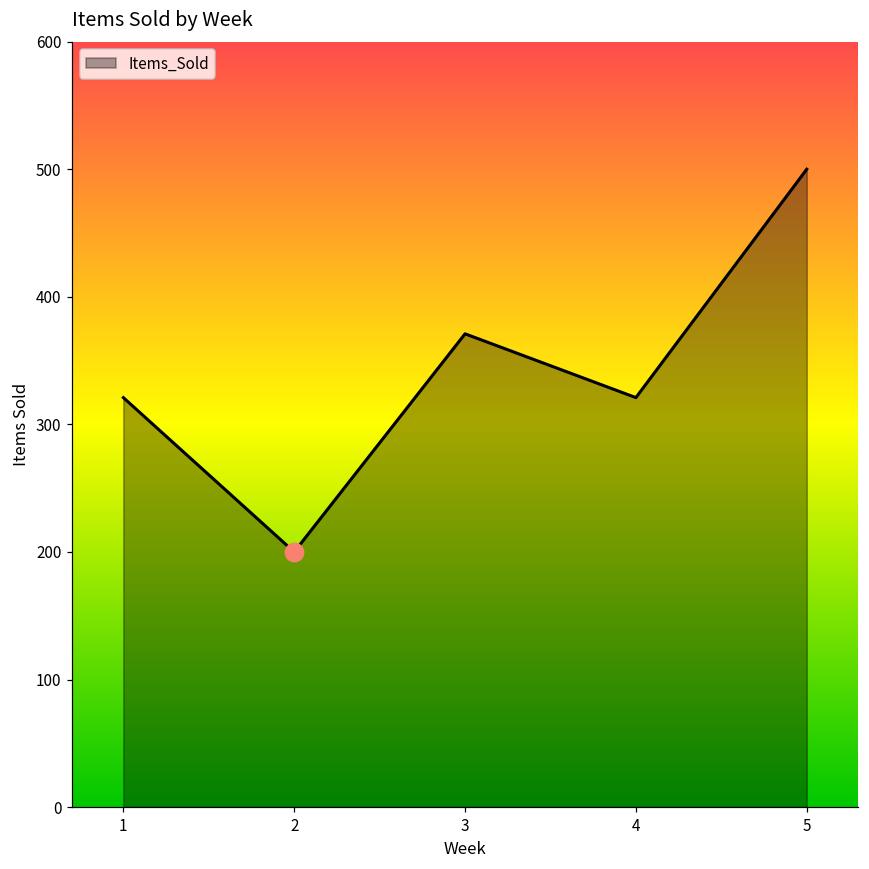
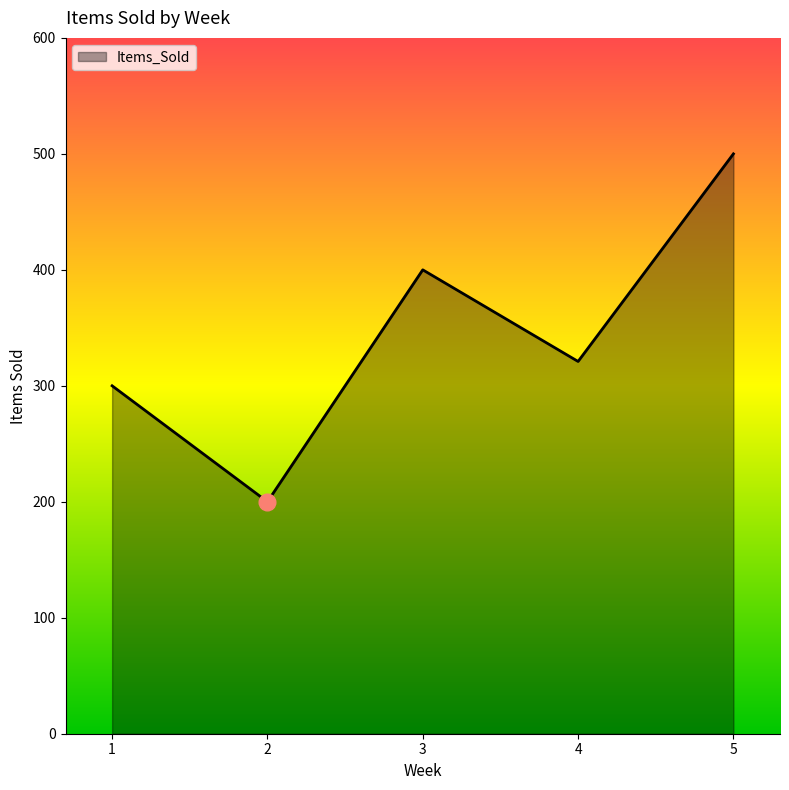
Items_Sold, 1: 321 -> 300
Items_Sold, 3: 371 -> 400
